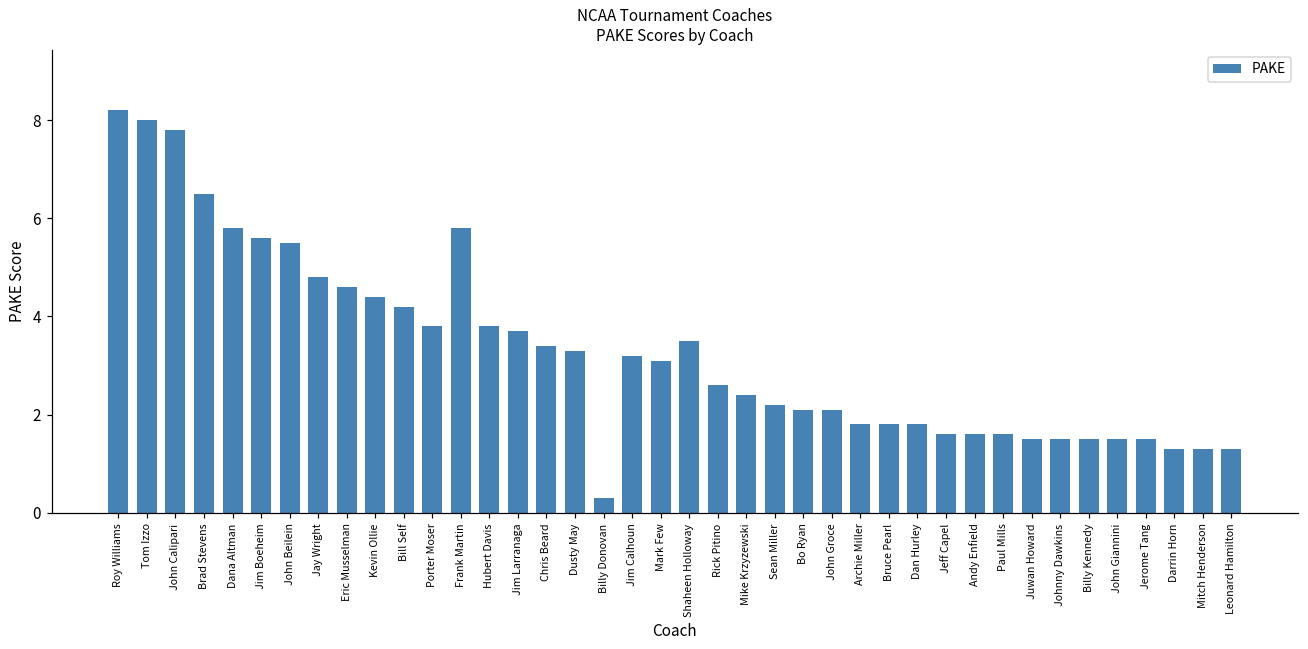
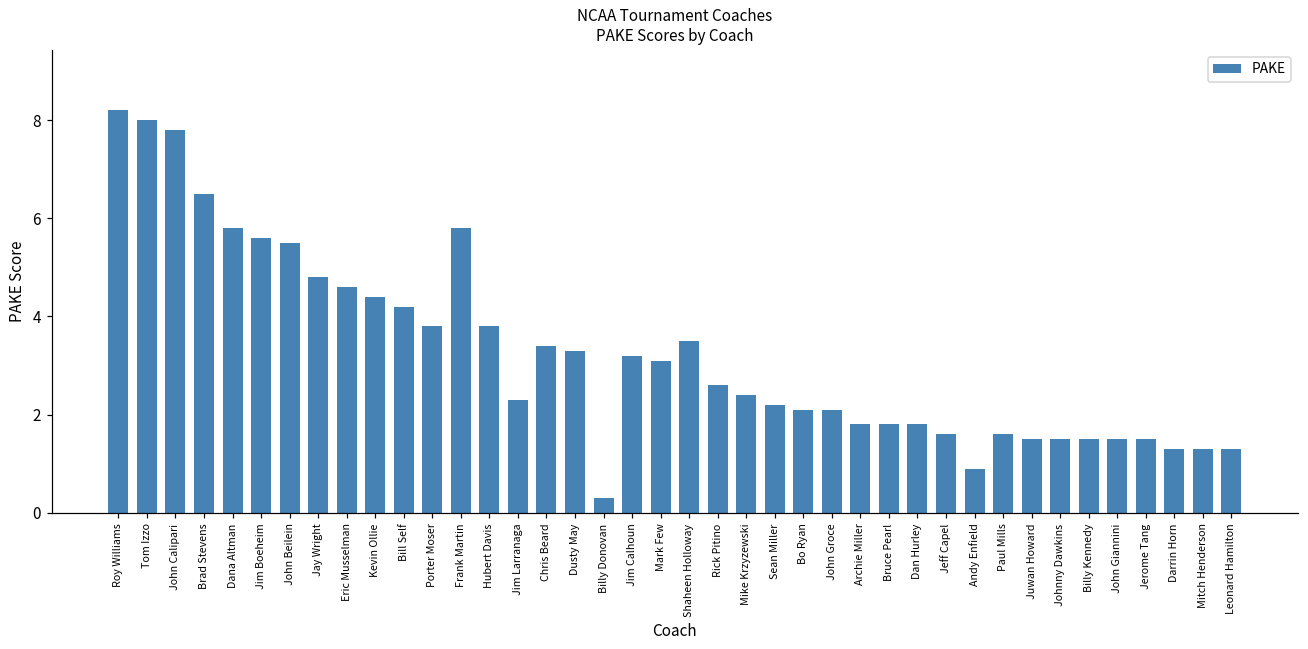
Jim Larranaga: 3.7 -> 2.3
Andy Enfield: 1.6 -> 0.9
